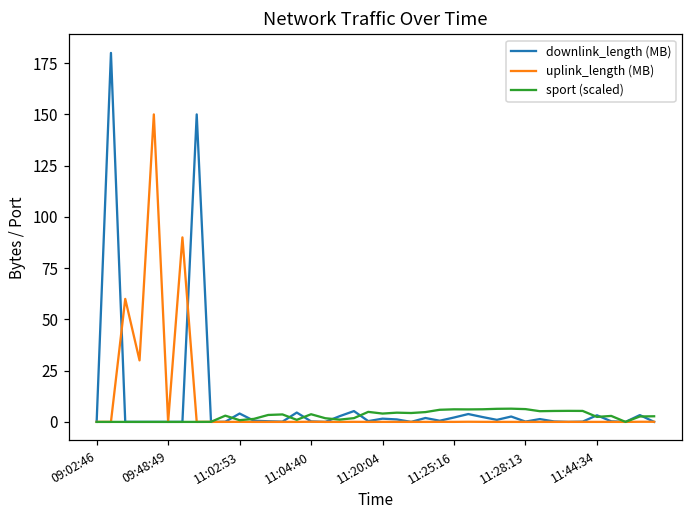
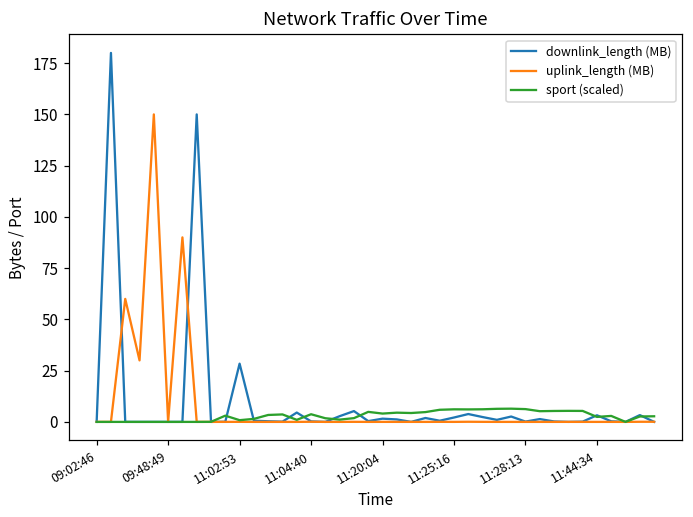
downlink_length (MB), 11:02:53: 4 -> 28
